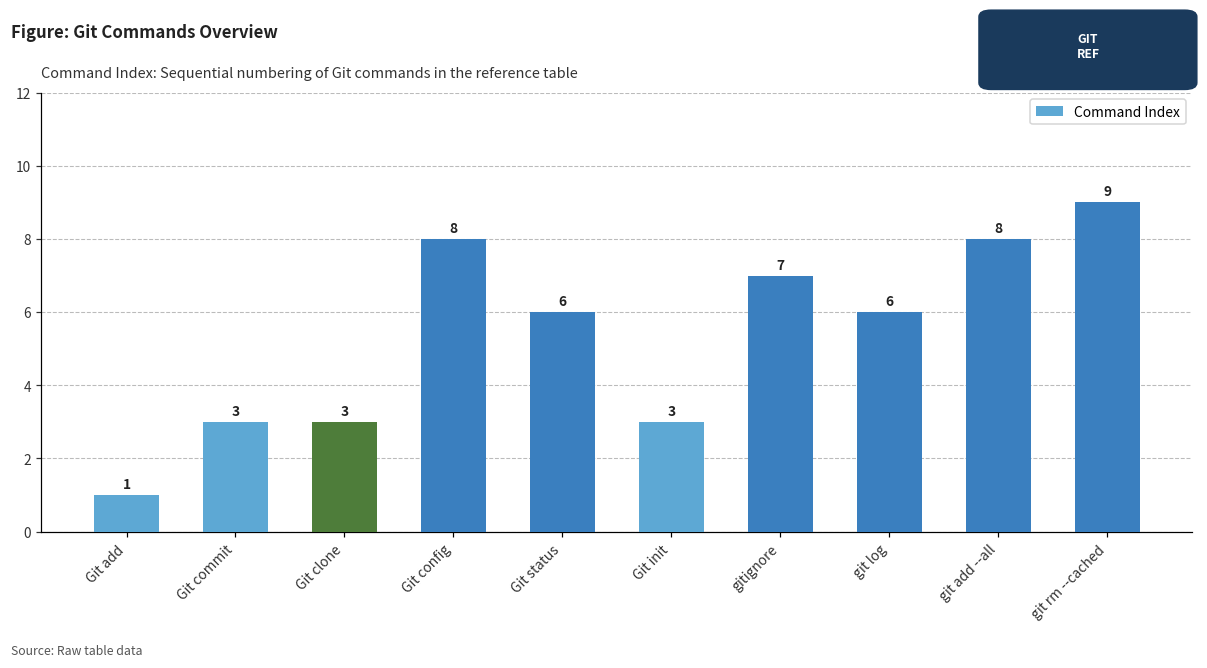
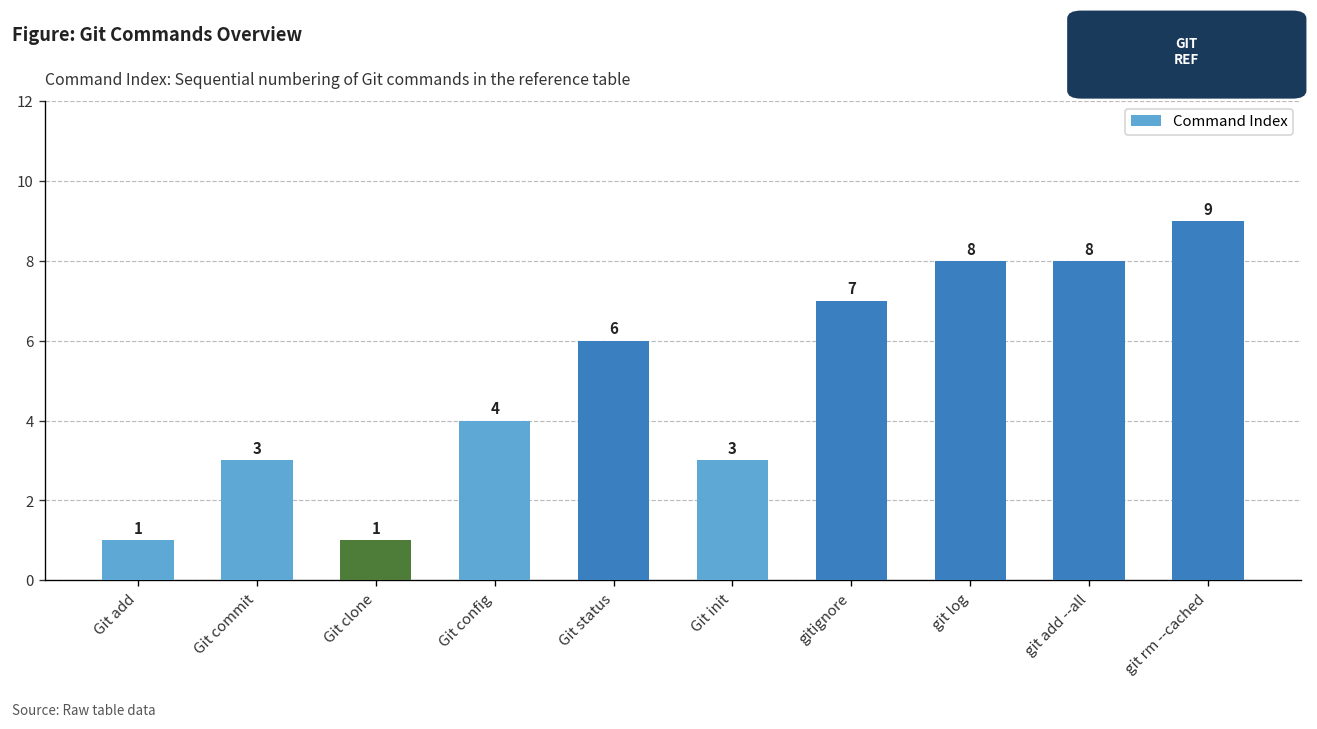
Git clone: 3 -> 1
Git config: 8 -> 4
git log: 6 -> 8
